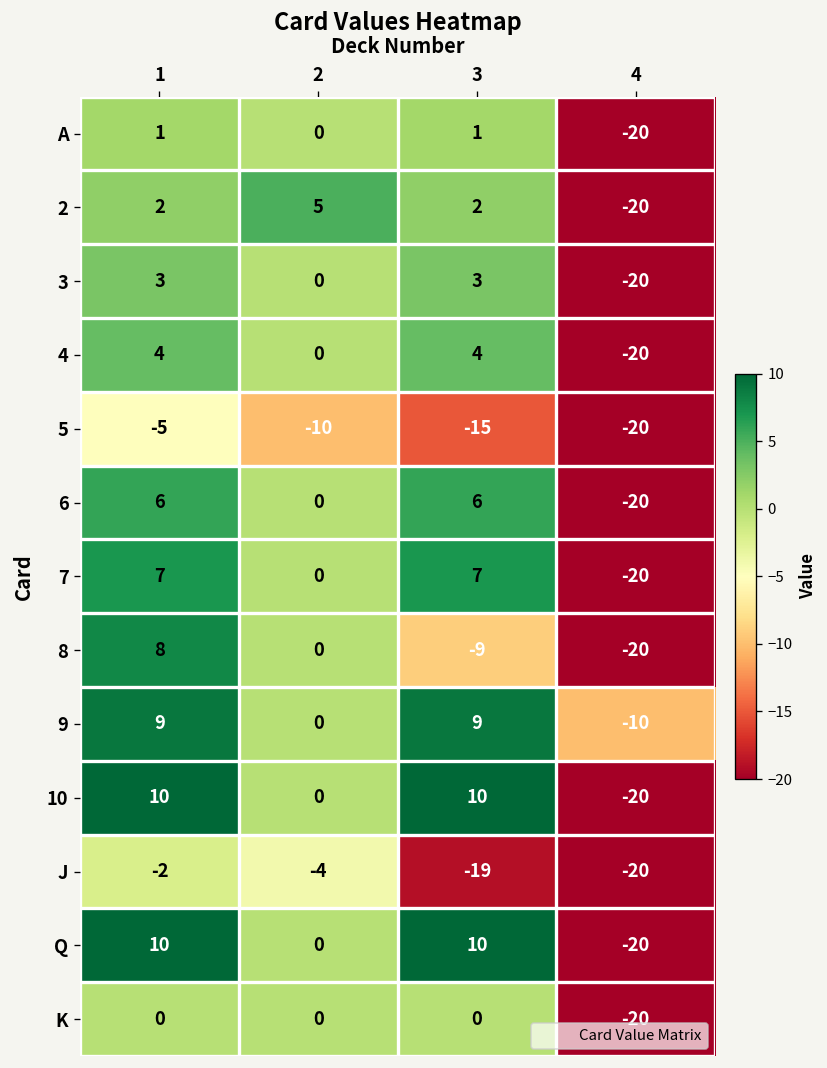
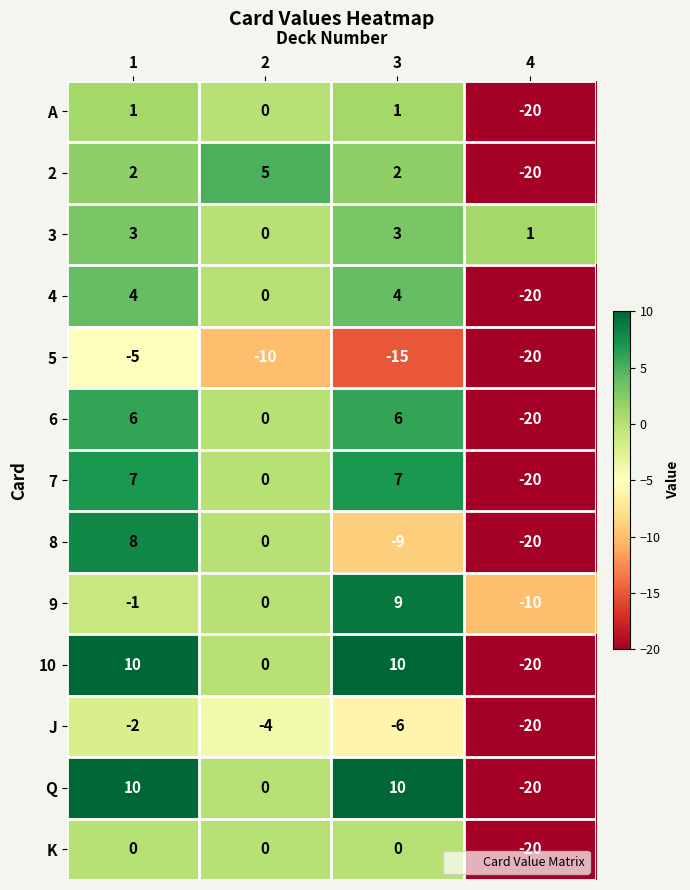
3, 4: -20 -> 1
9, 1: 9 -> -1
J, 3: -19 -> -6
